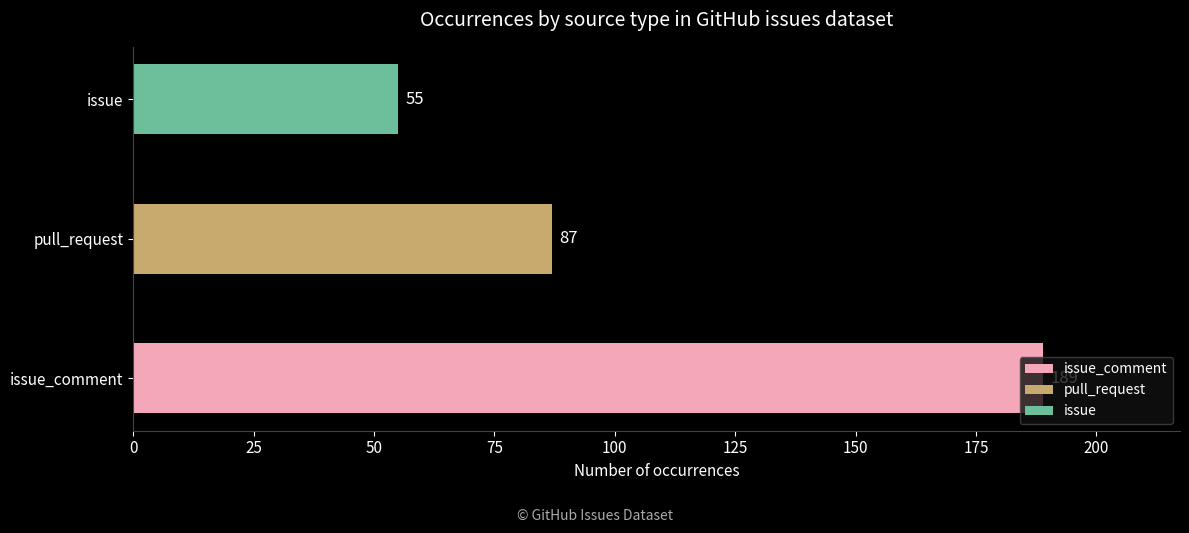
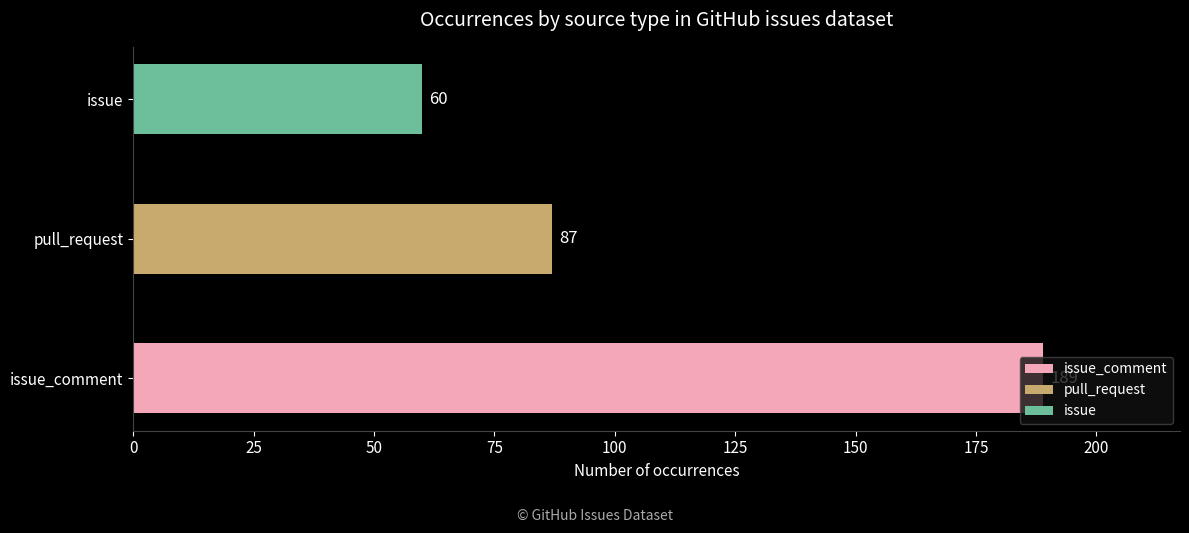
issue: 55 -> 60
